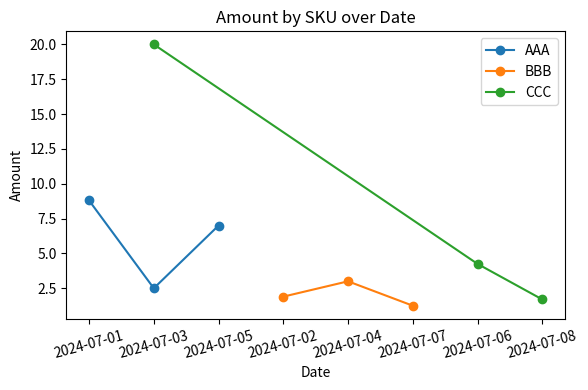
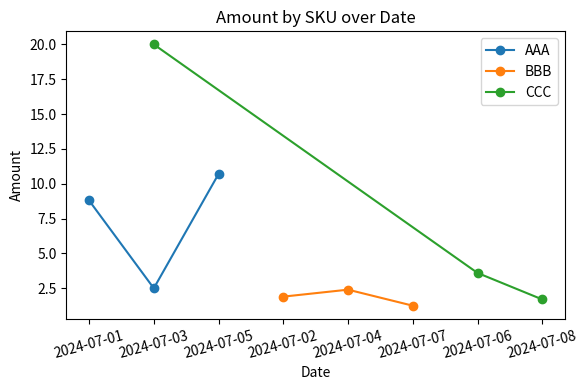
AAA, 2024-07-05: 7.0 -> 10.7
BBB, 2024-07-04: 3.0 -> 2.4
CCC, 2024-07-06: 4.3 -> 3.6
